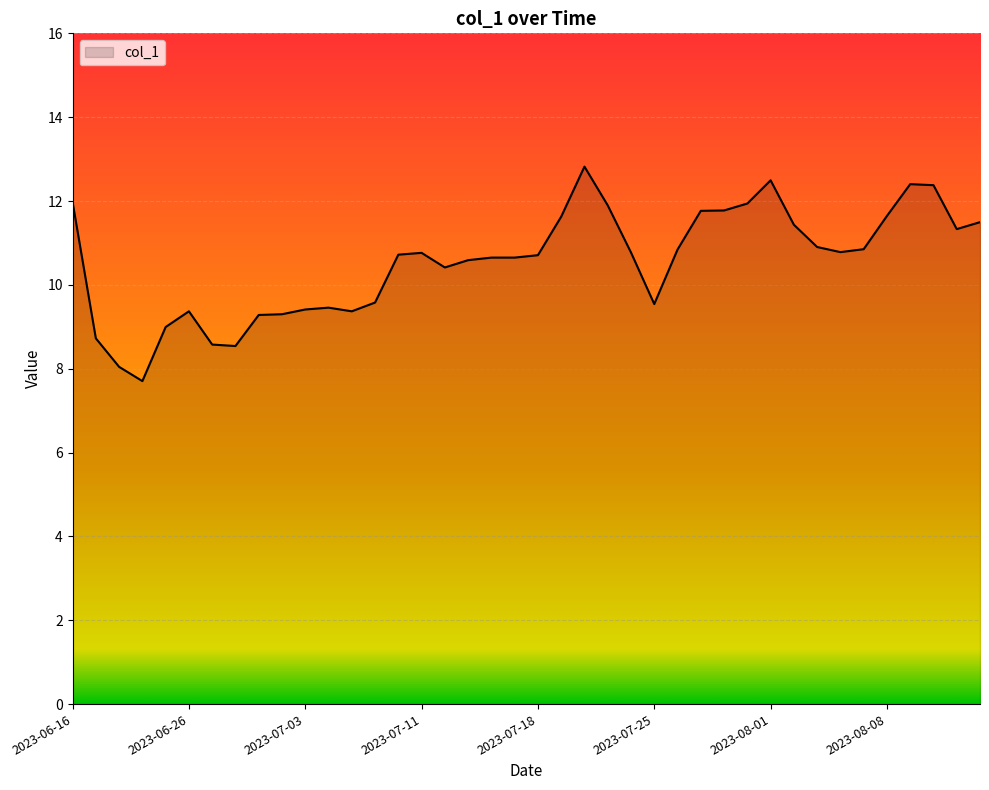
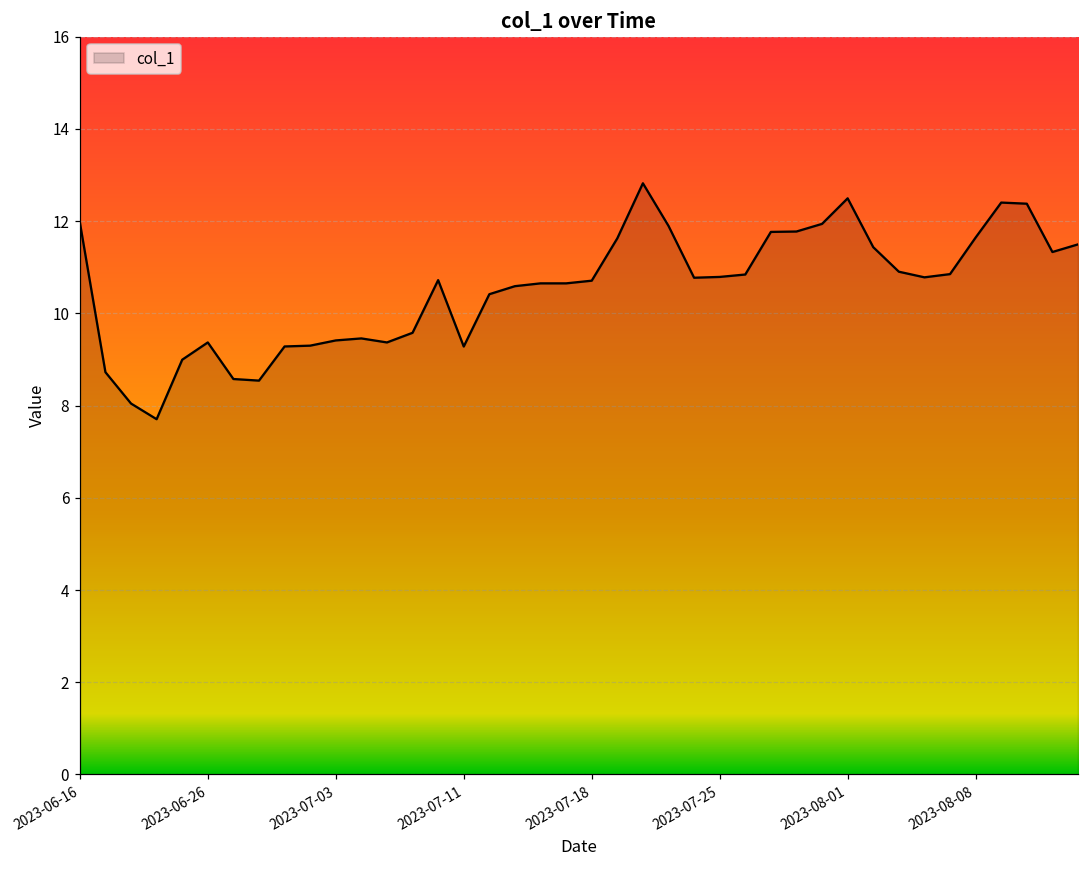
2023-07-11: 10.8 -> 9.3
2023-07-25: 9.5 -> 10.8
